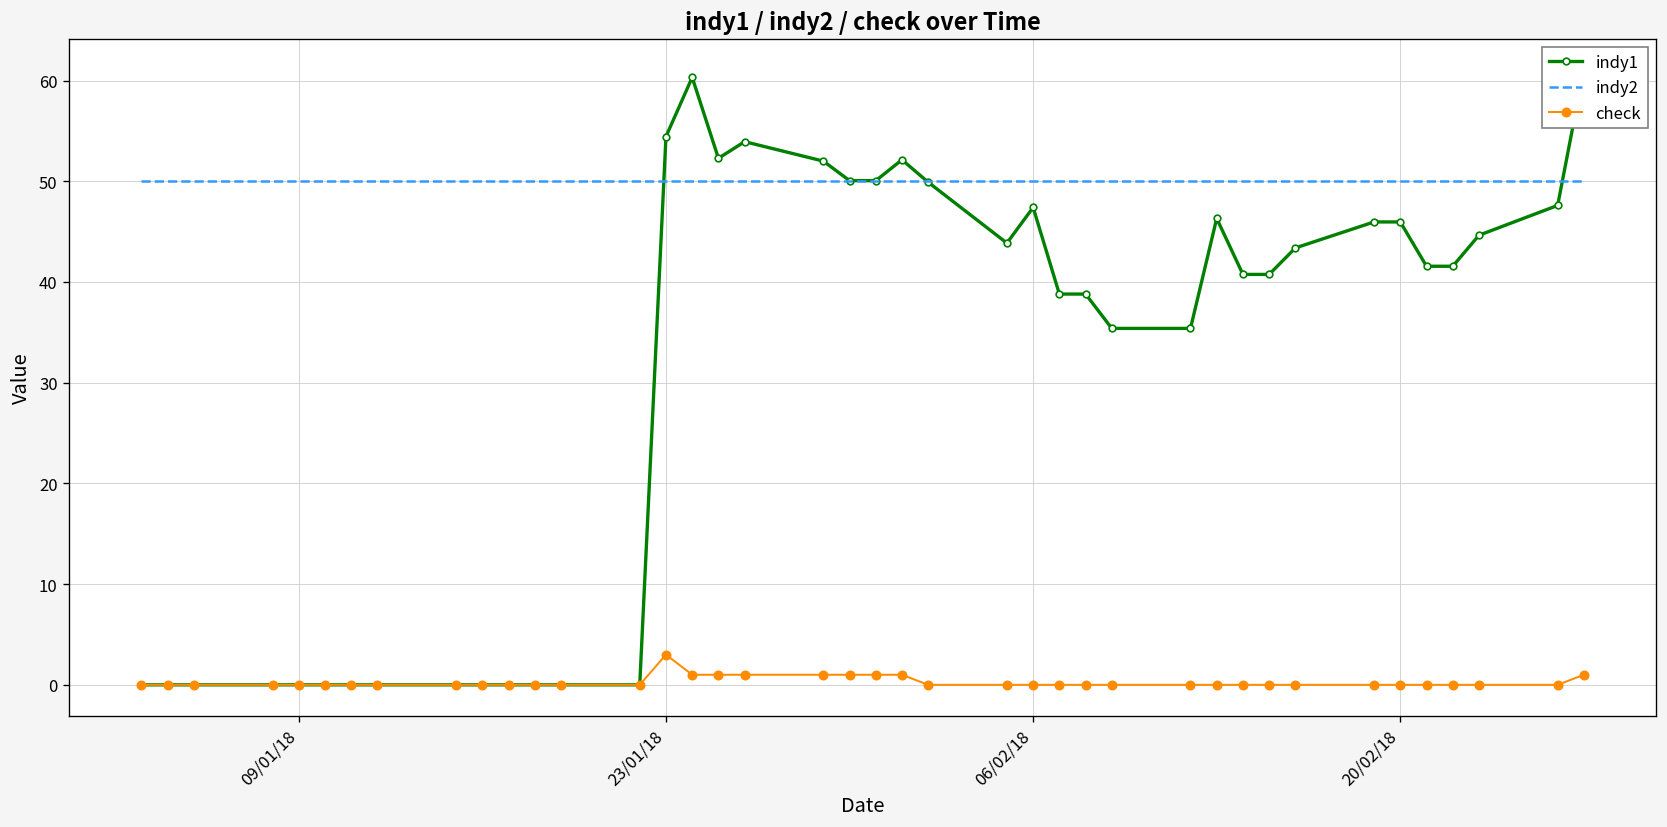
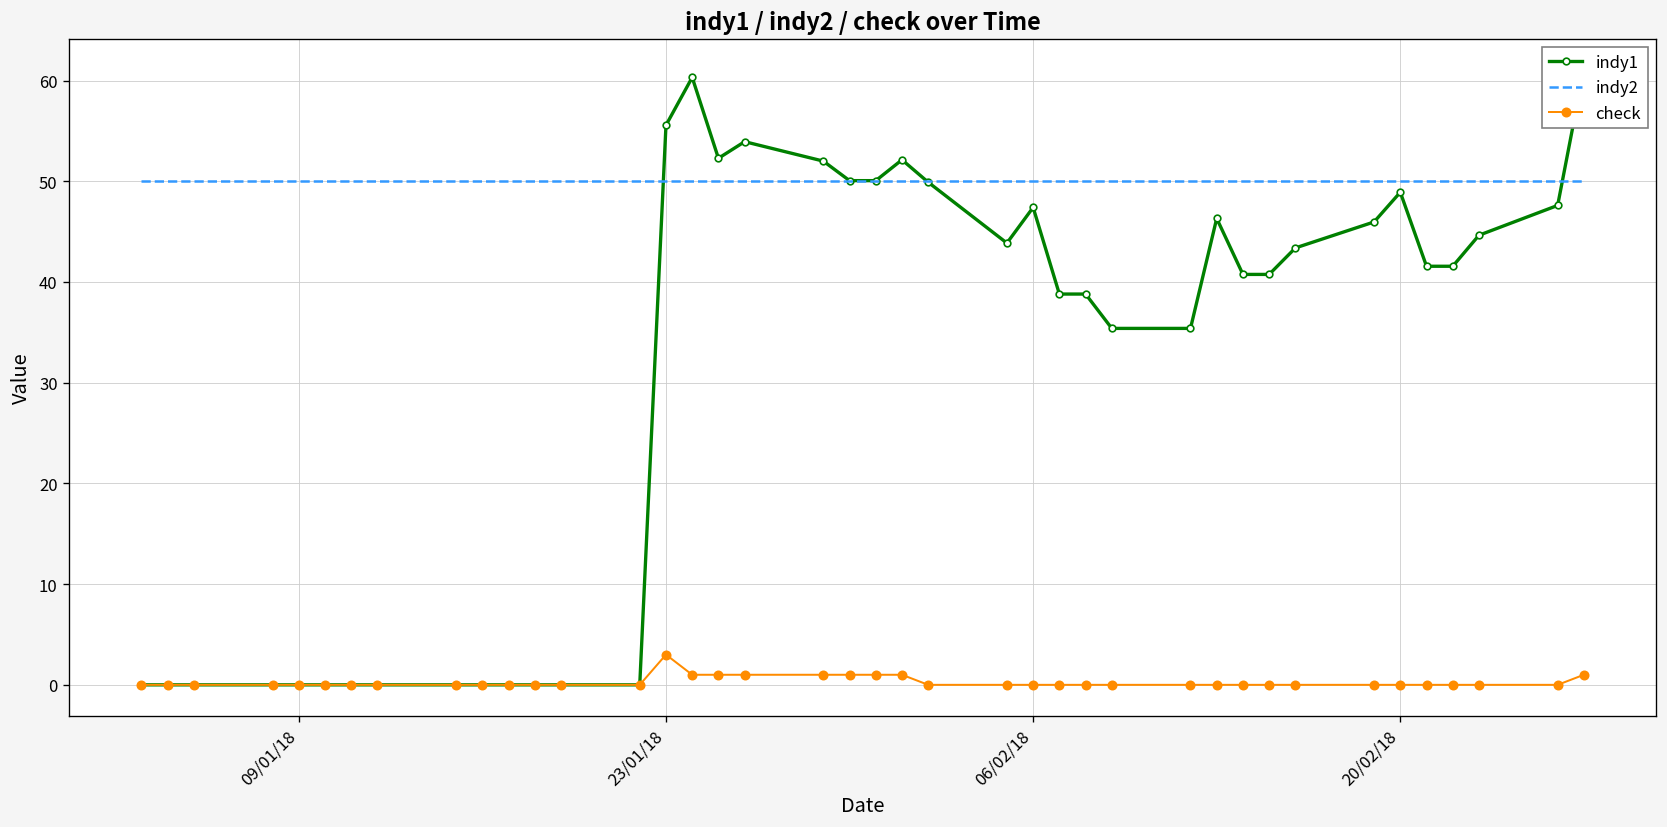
indy1, 23/01/18: 54 -> 56
indy1, 20/02/18: 46 -> 49
